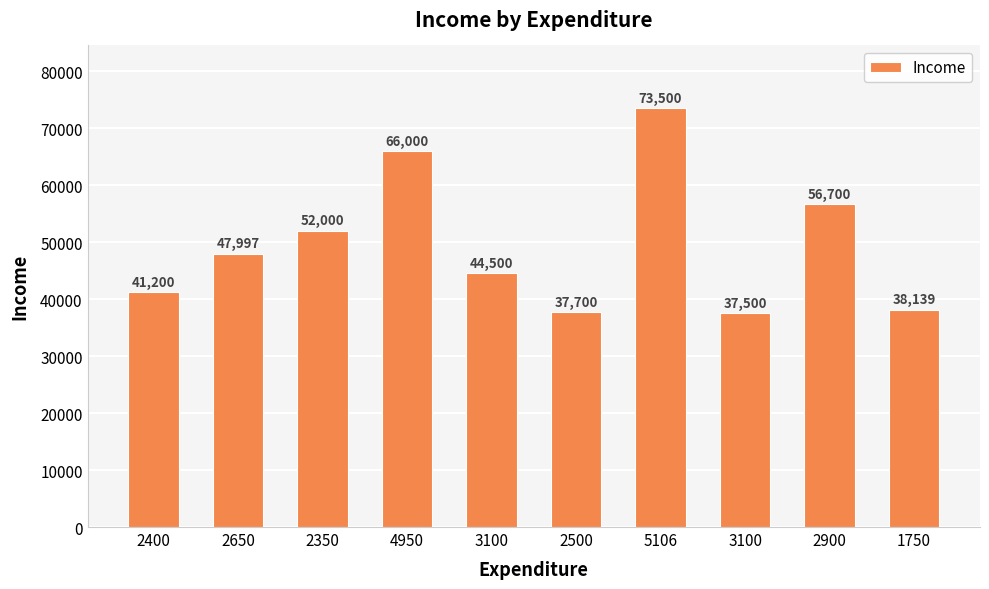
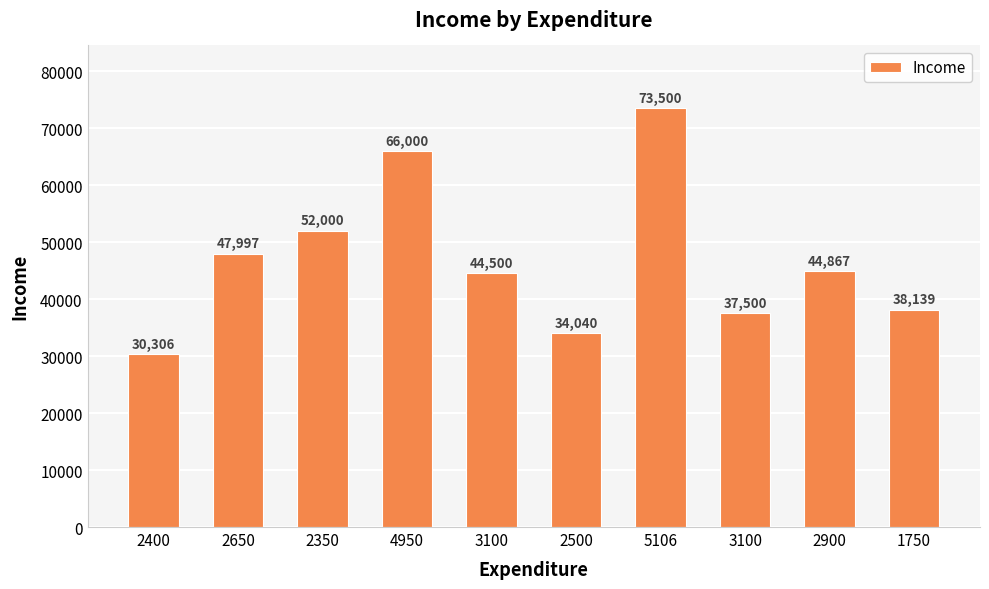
2400: 41,200 -> 30,306
2500: 37,700 -> 34,040
2900: 56,700 -> 44,867
